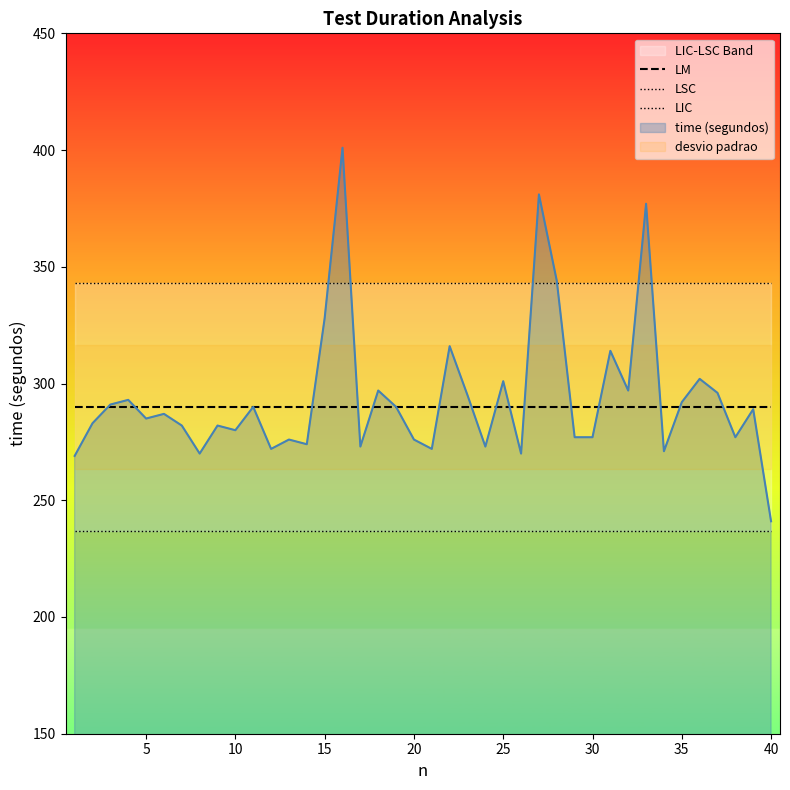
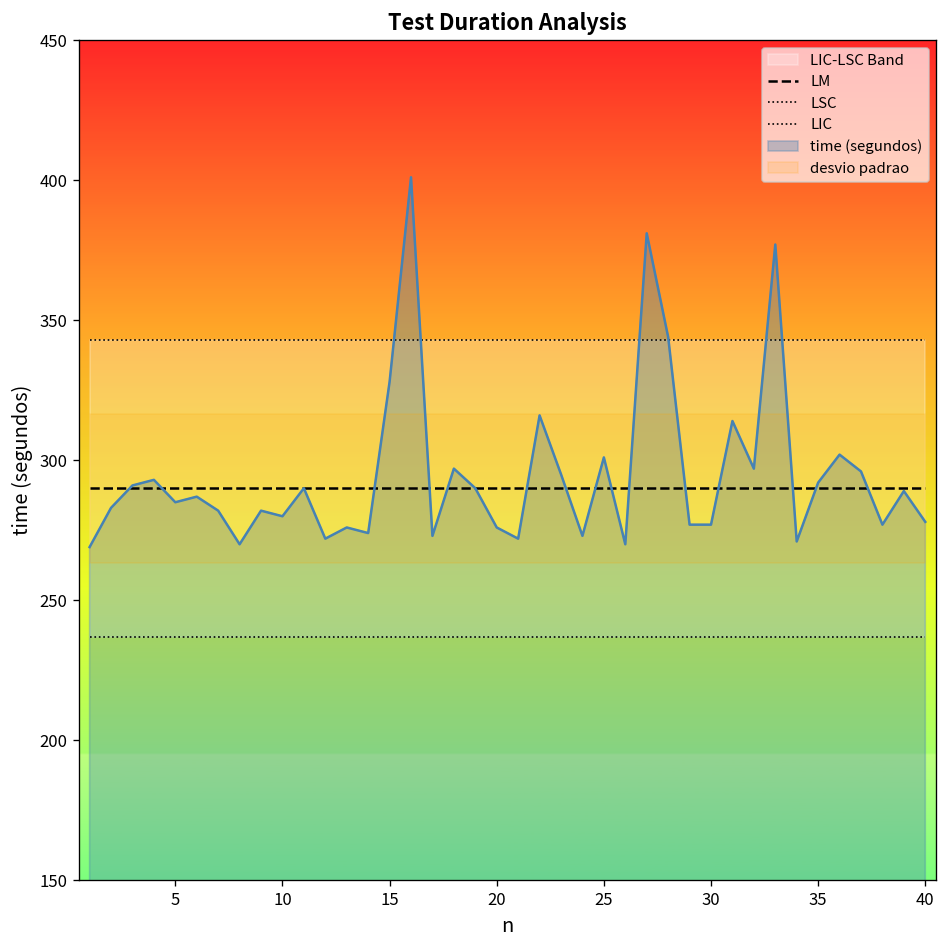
time (segundos), 40: 241 -> 278
